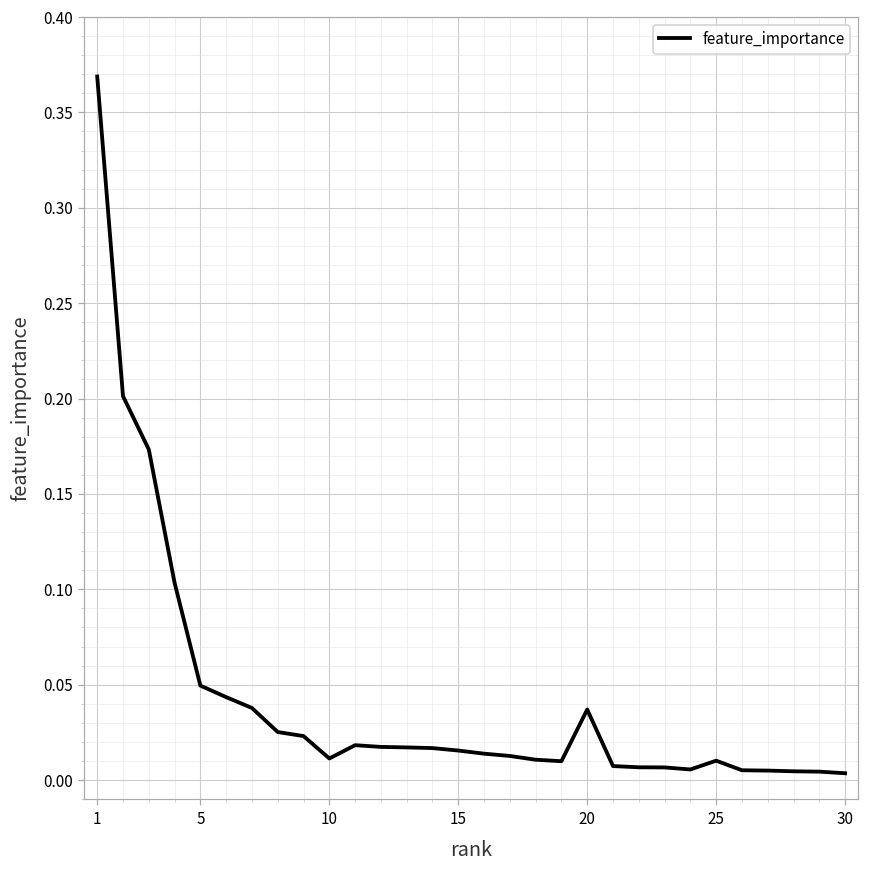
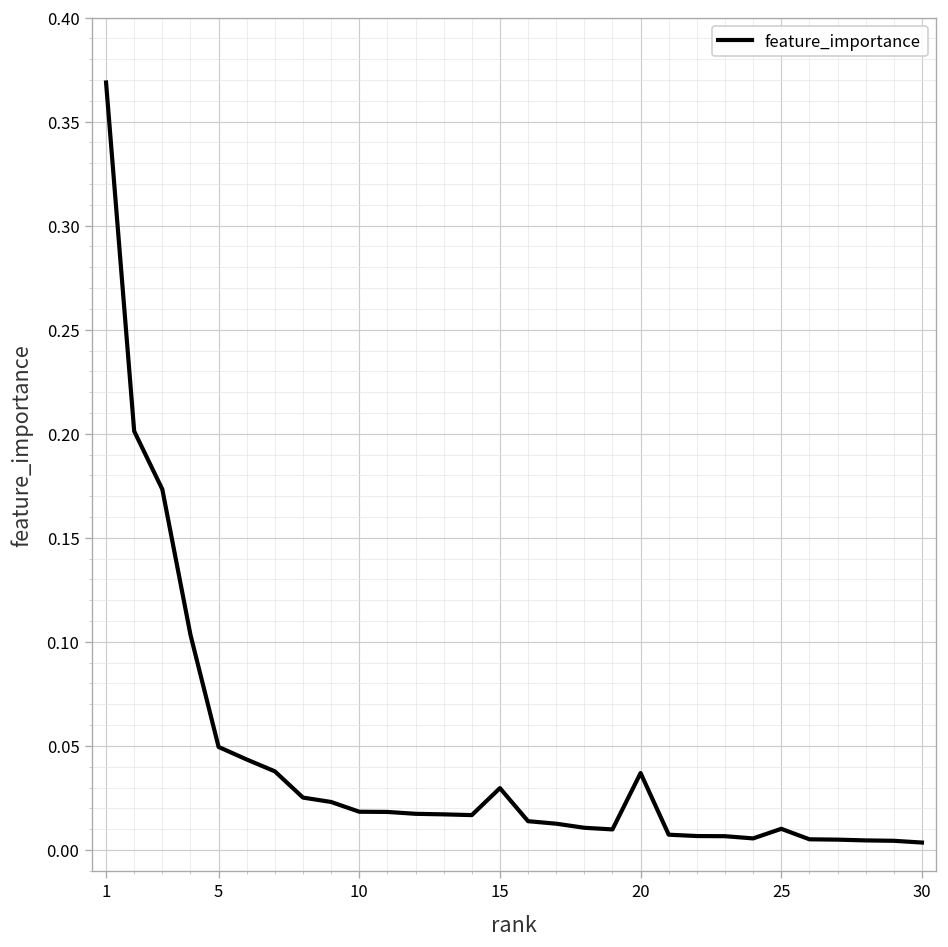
10: 0.011 -> 0.018
15: 0.015 -> 0.030
